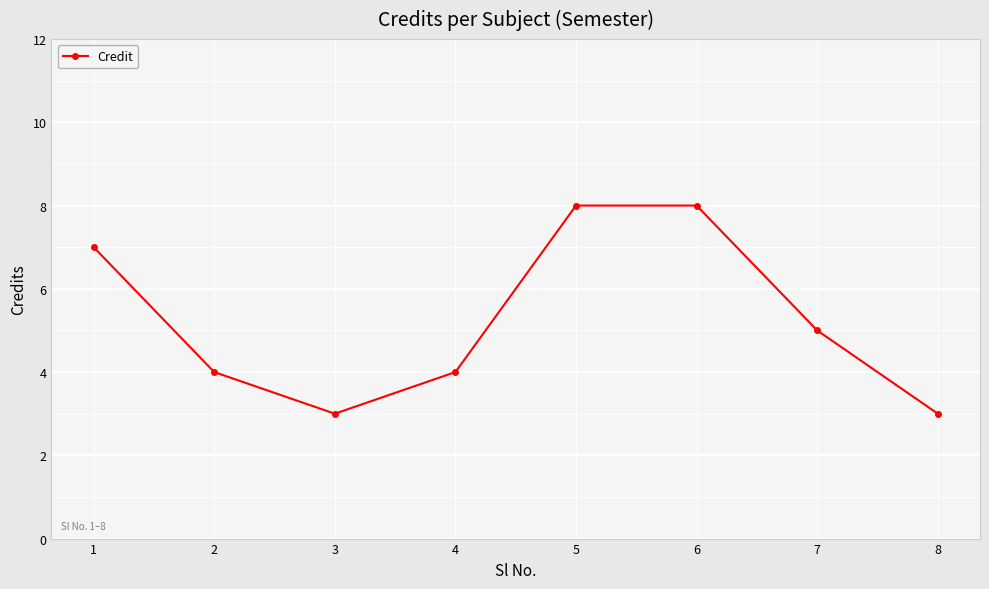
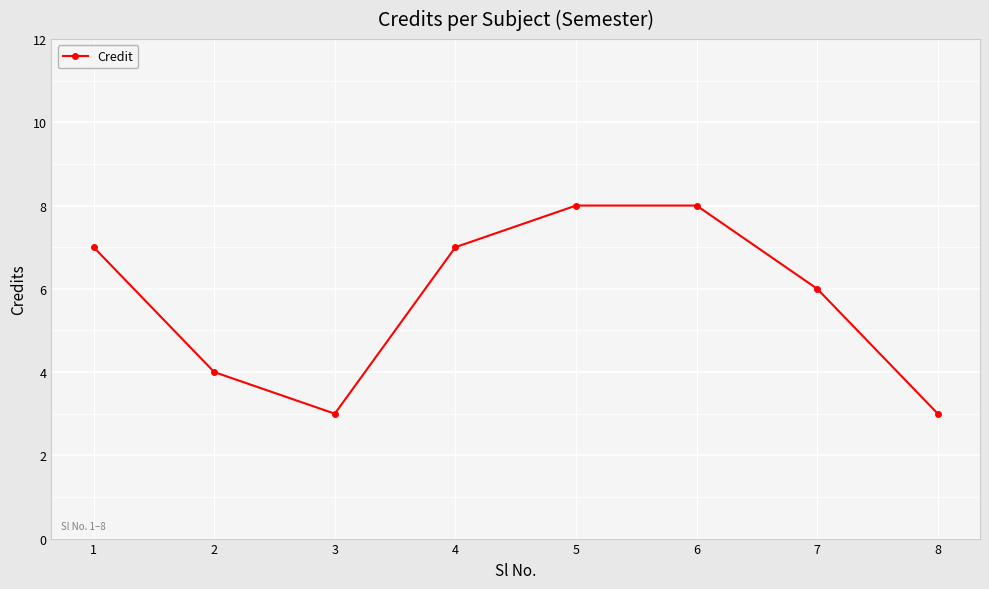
4: 4 -> 7
7: 5 -> 6
